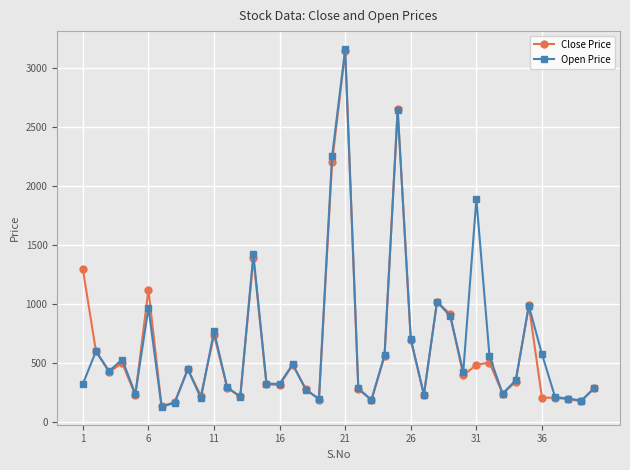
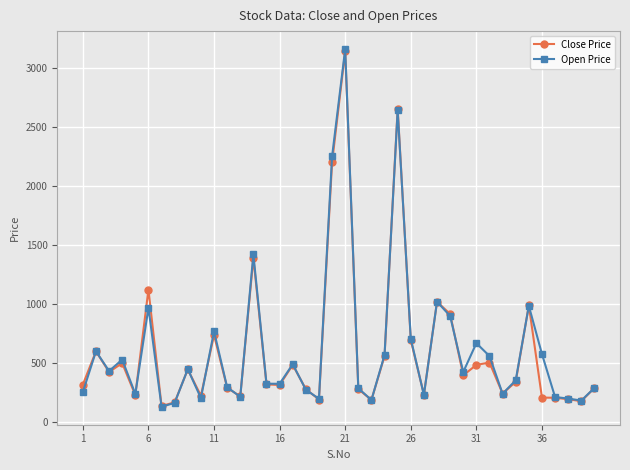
Close Price, 1: 1300 -> 320
Open Price, 1: 320 -> 260
Open Price, 31: 1890 -> 670
